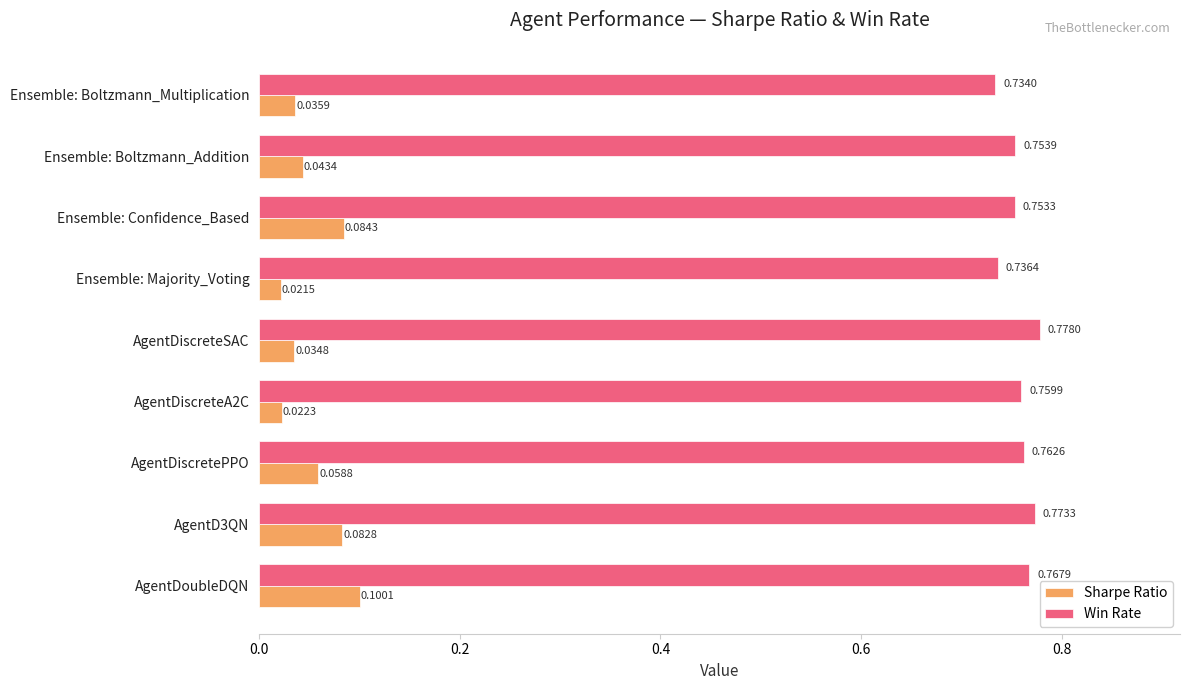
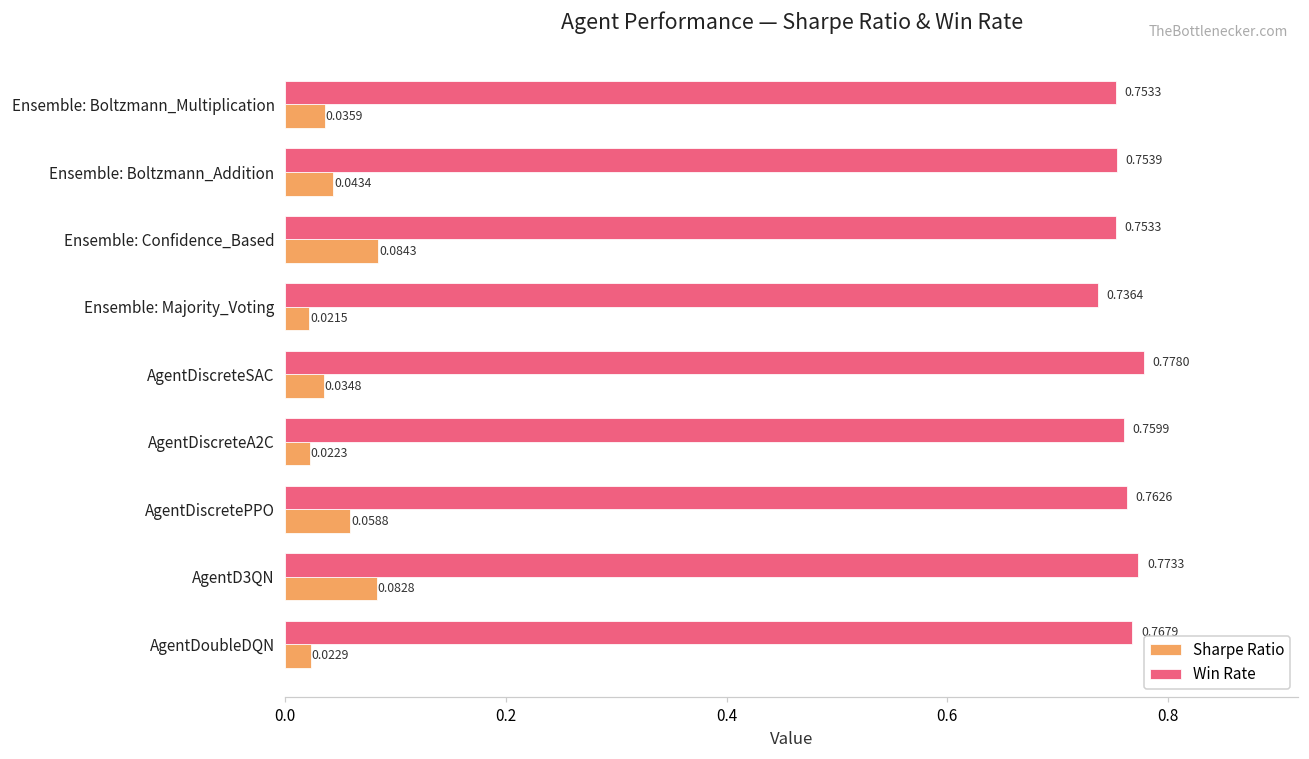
Win Rate, Ensemble: Boltzmann_Multiplication: 0.7340 -> 0.7533
Sharpe Ratio, AgentDoubleDQN: 0.1001 -> 0.0229
